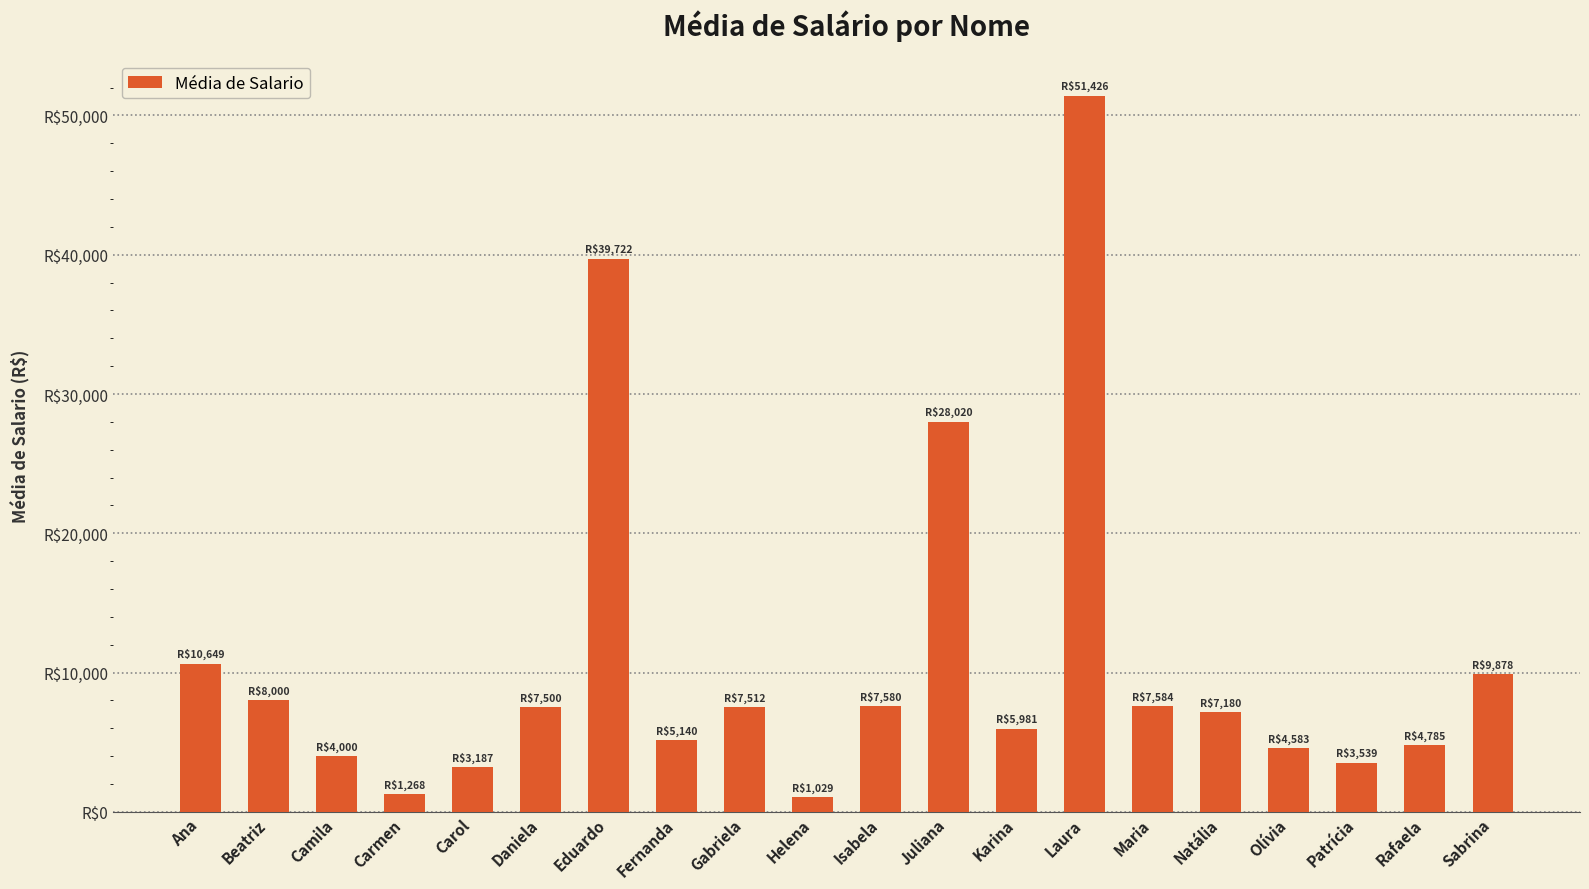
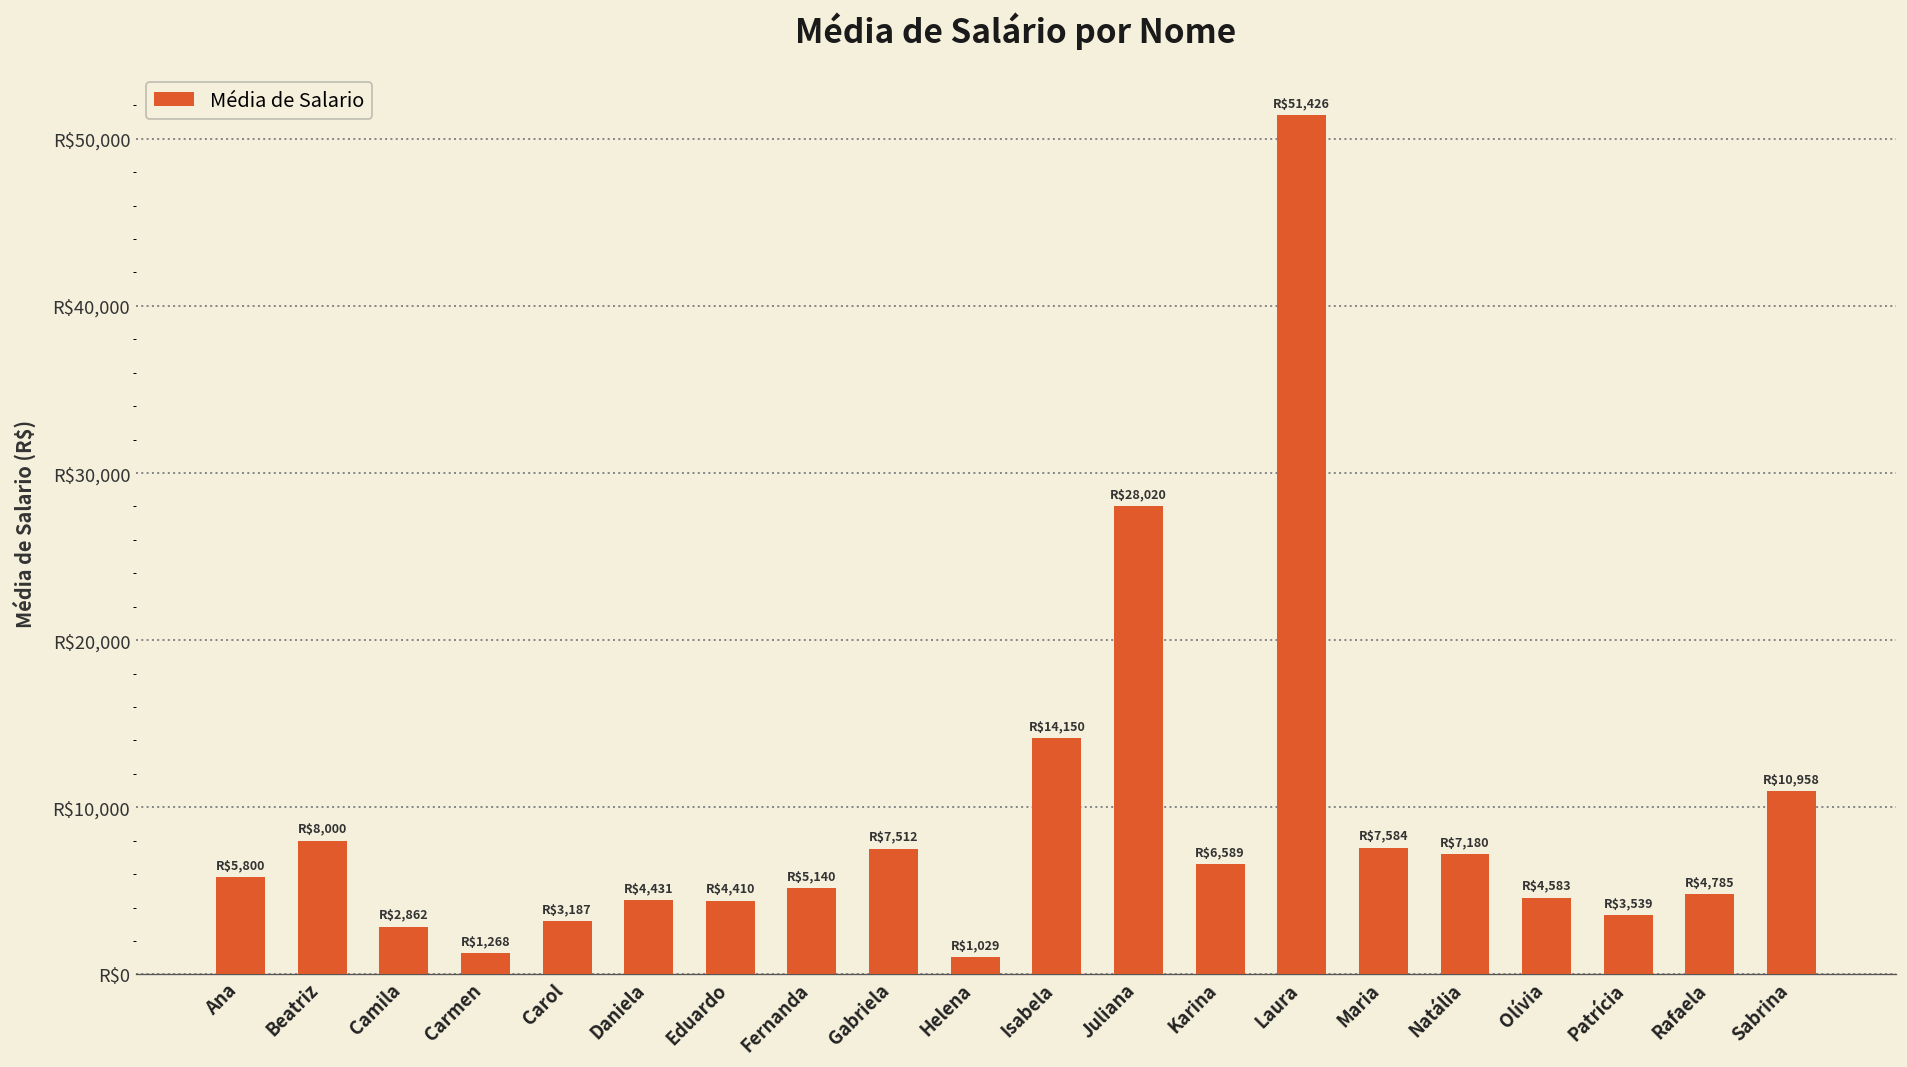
Ana: $10,649 -> $5,800
Camila: $4,000 -> $2,862
Daniela: $7,500 -> $4,431
Eduardo: $39,722 -> $4,410
Isabela: $7,580 -> $14,150
Karina: $5,981 -> $6,589
Sabrina: $9,878 -> $10,958
